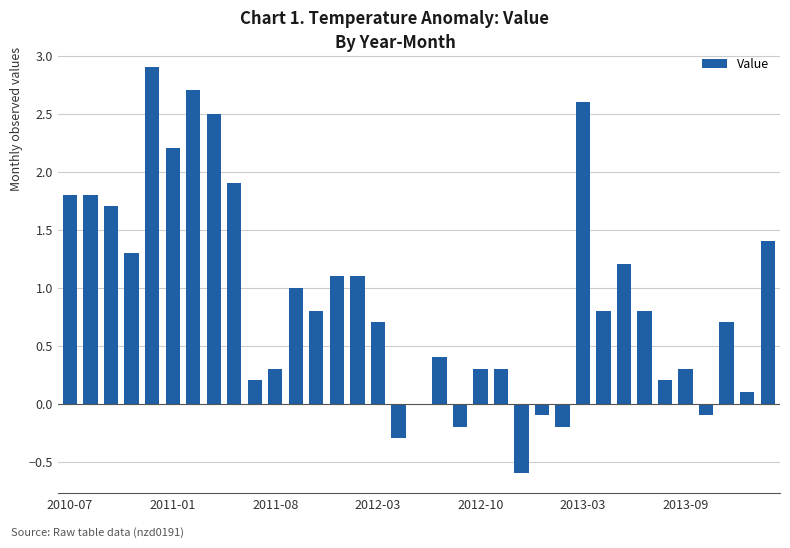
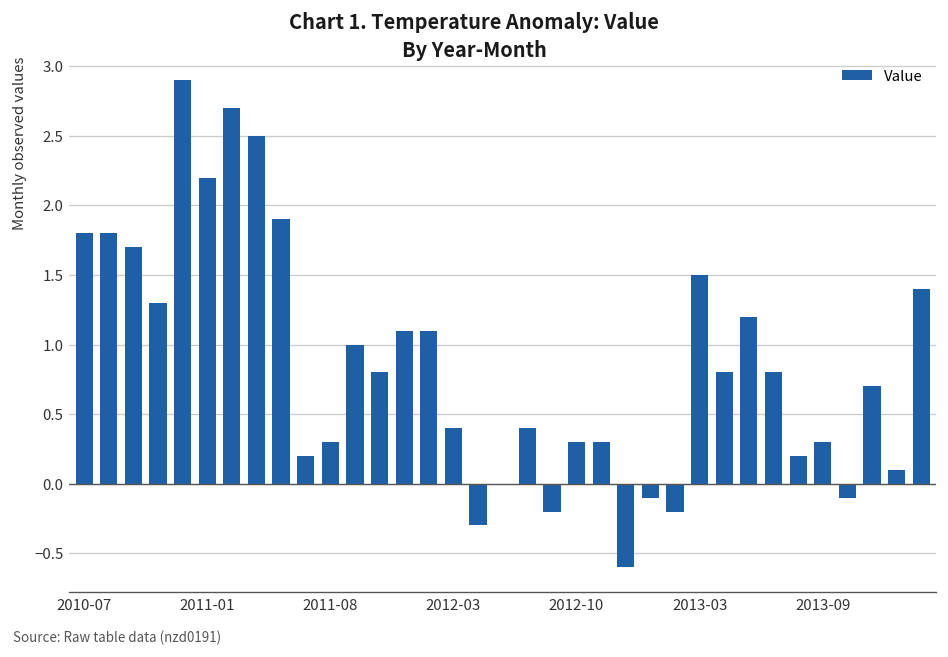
2012-03: 0.7 -> 0.4
2013-03: 2.6 -> 1.5
